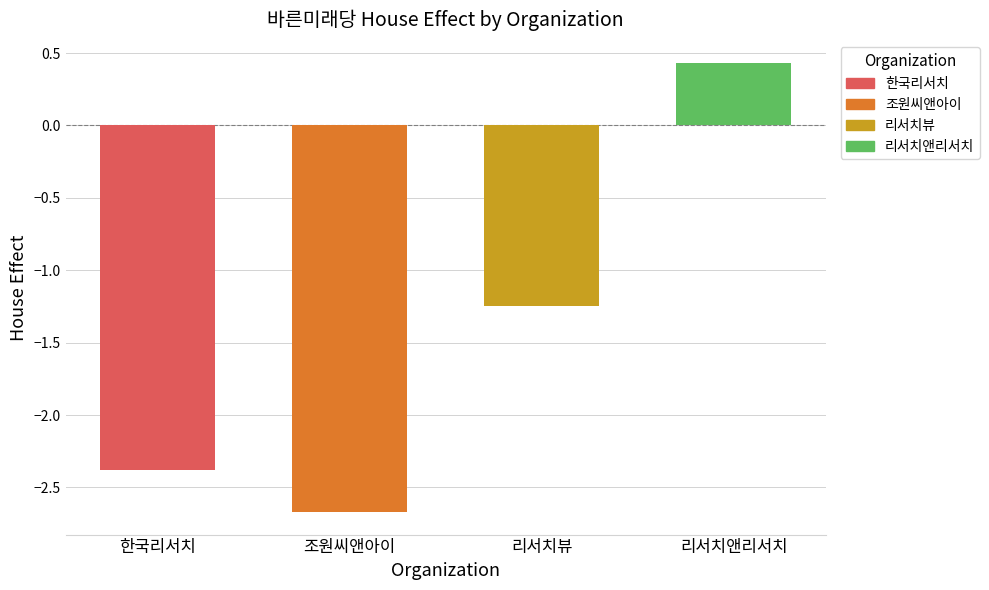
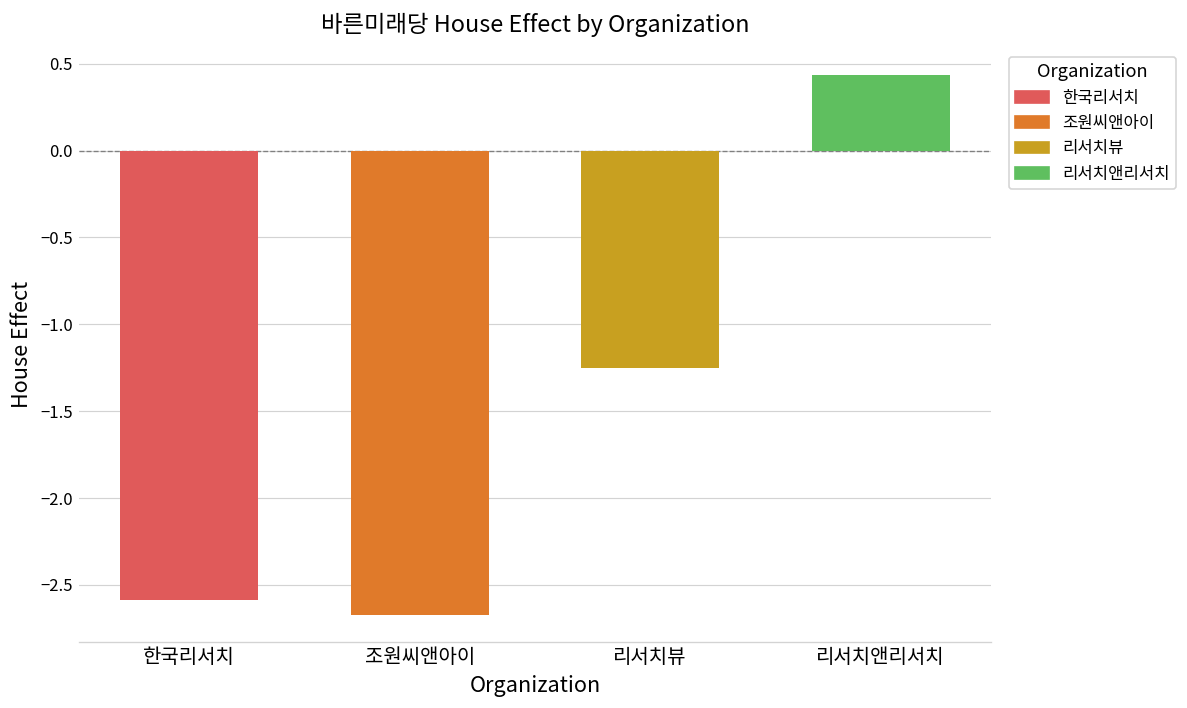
한국리서치: -2.38 -> -2.58
